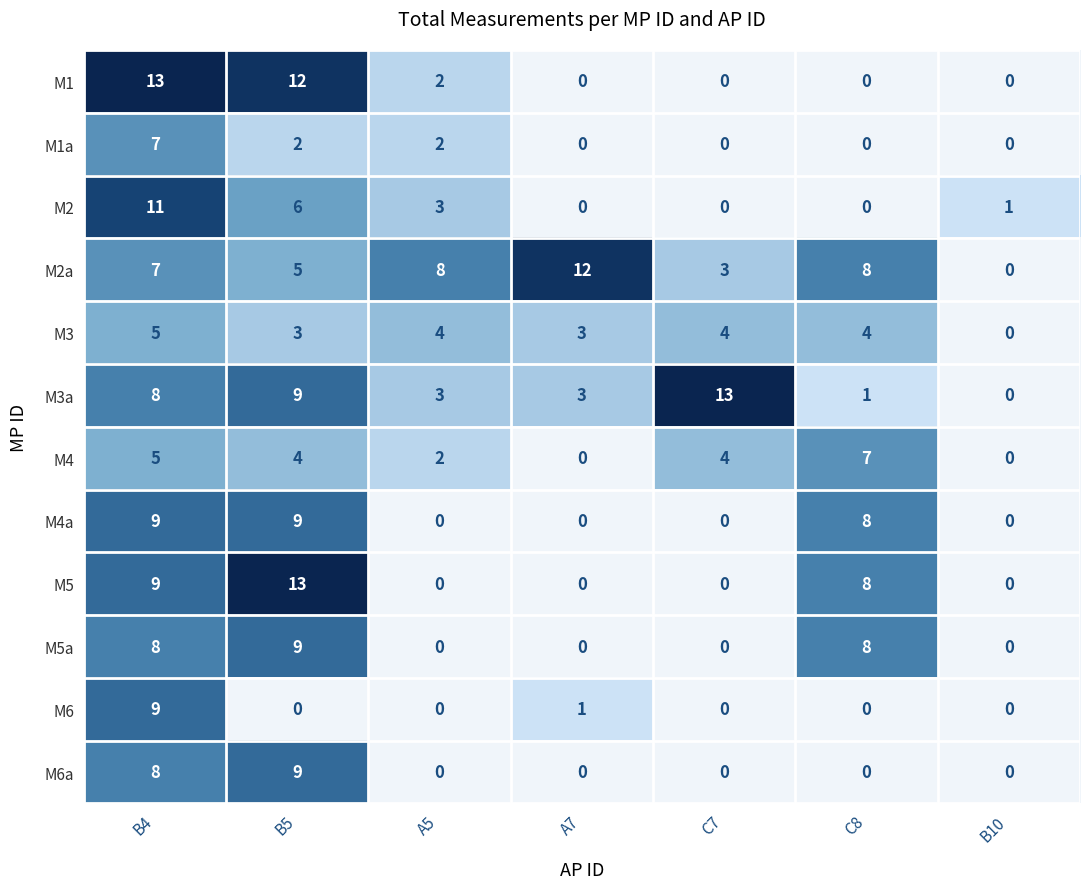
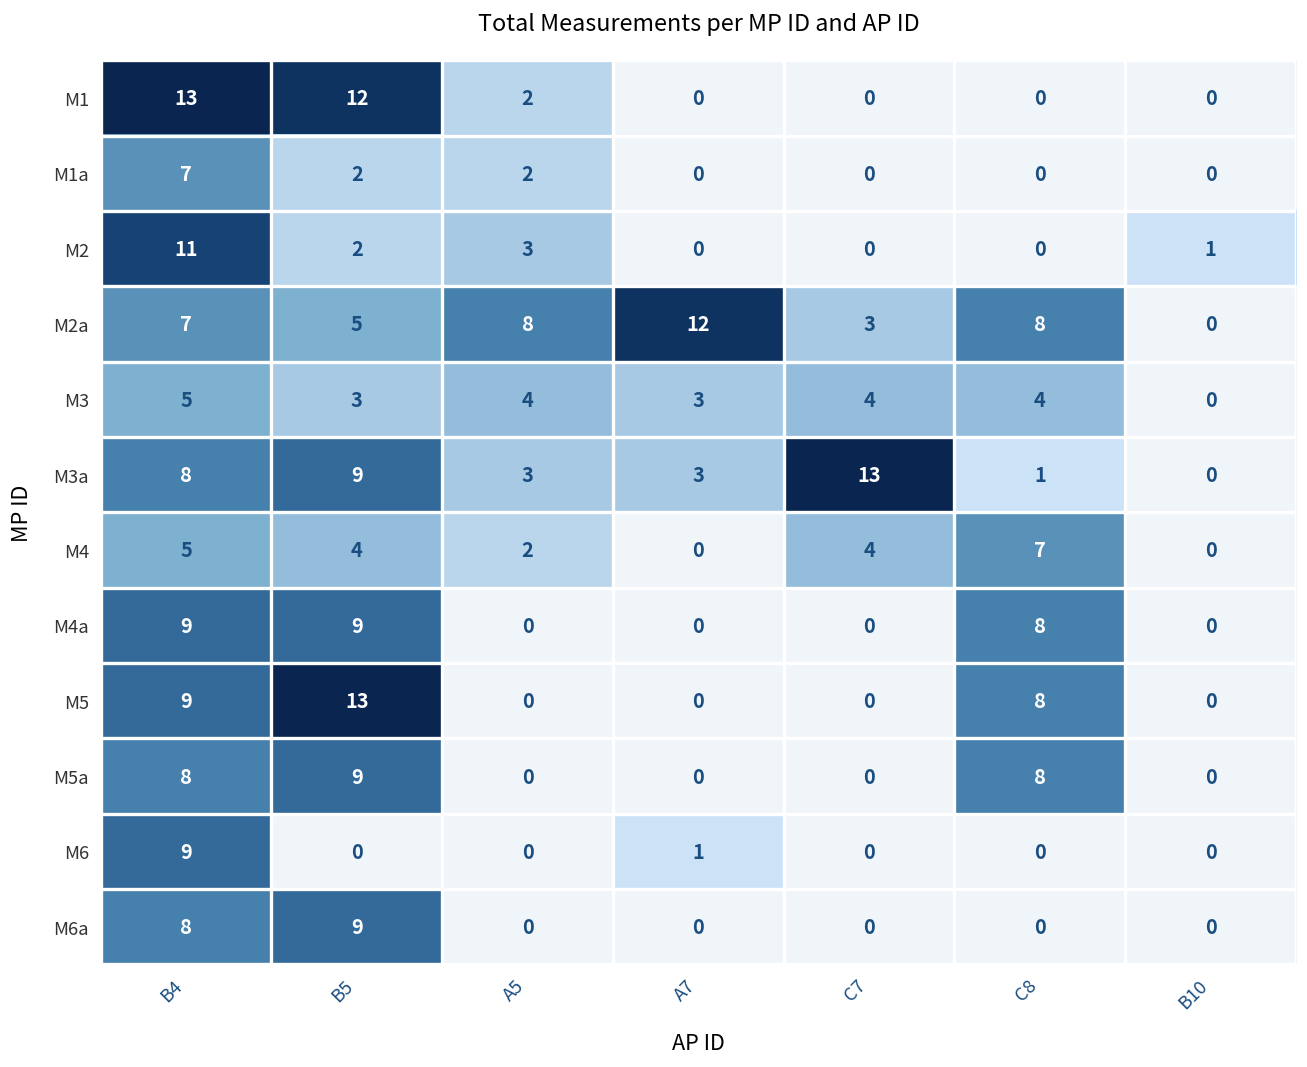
M2, B5: 6 -> 2
